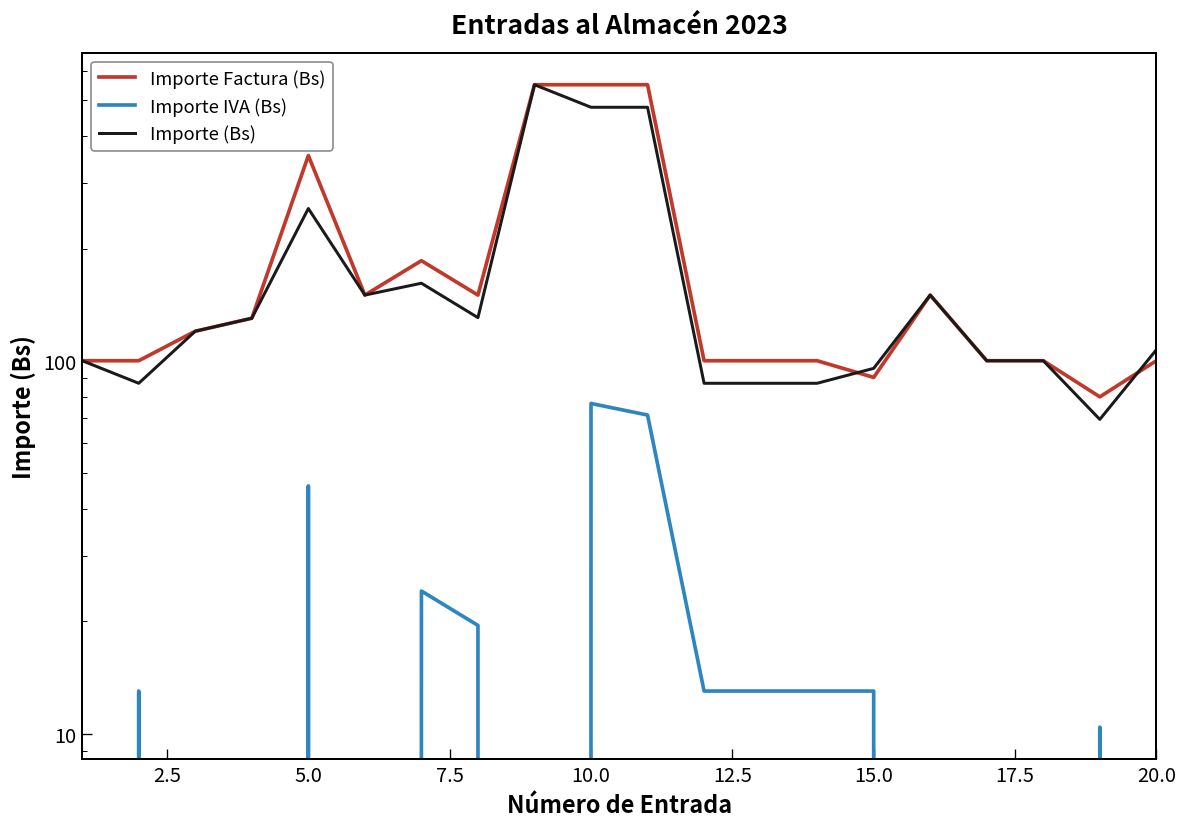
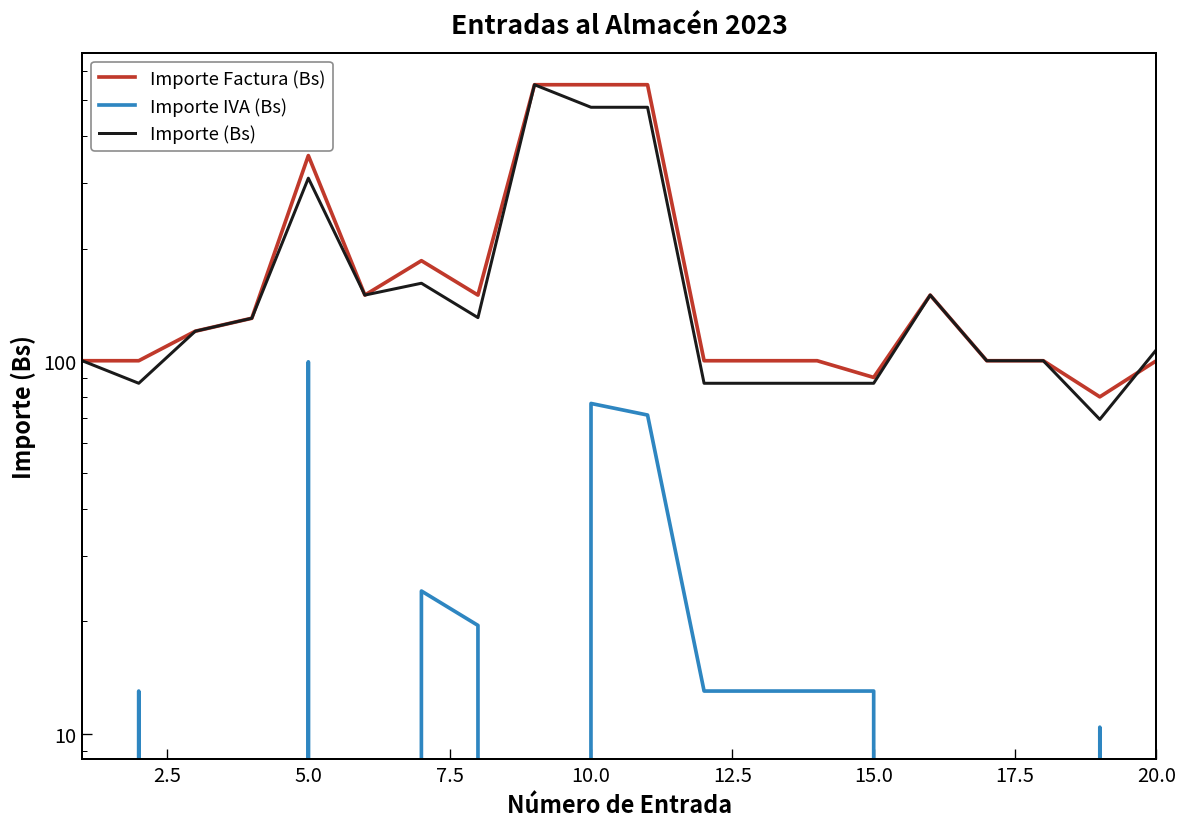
Importe IVA (Bs), 5.0: 46 -> 99
Importe (Bs), 5.0: 260 -> 310
Importe (Bs), 15.0: 95 -> 87
